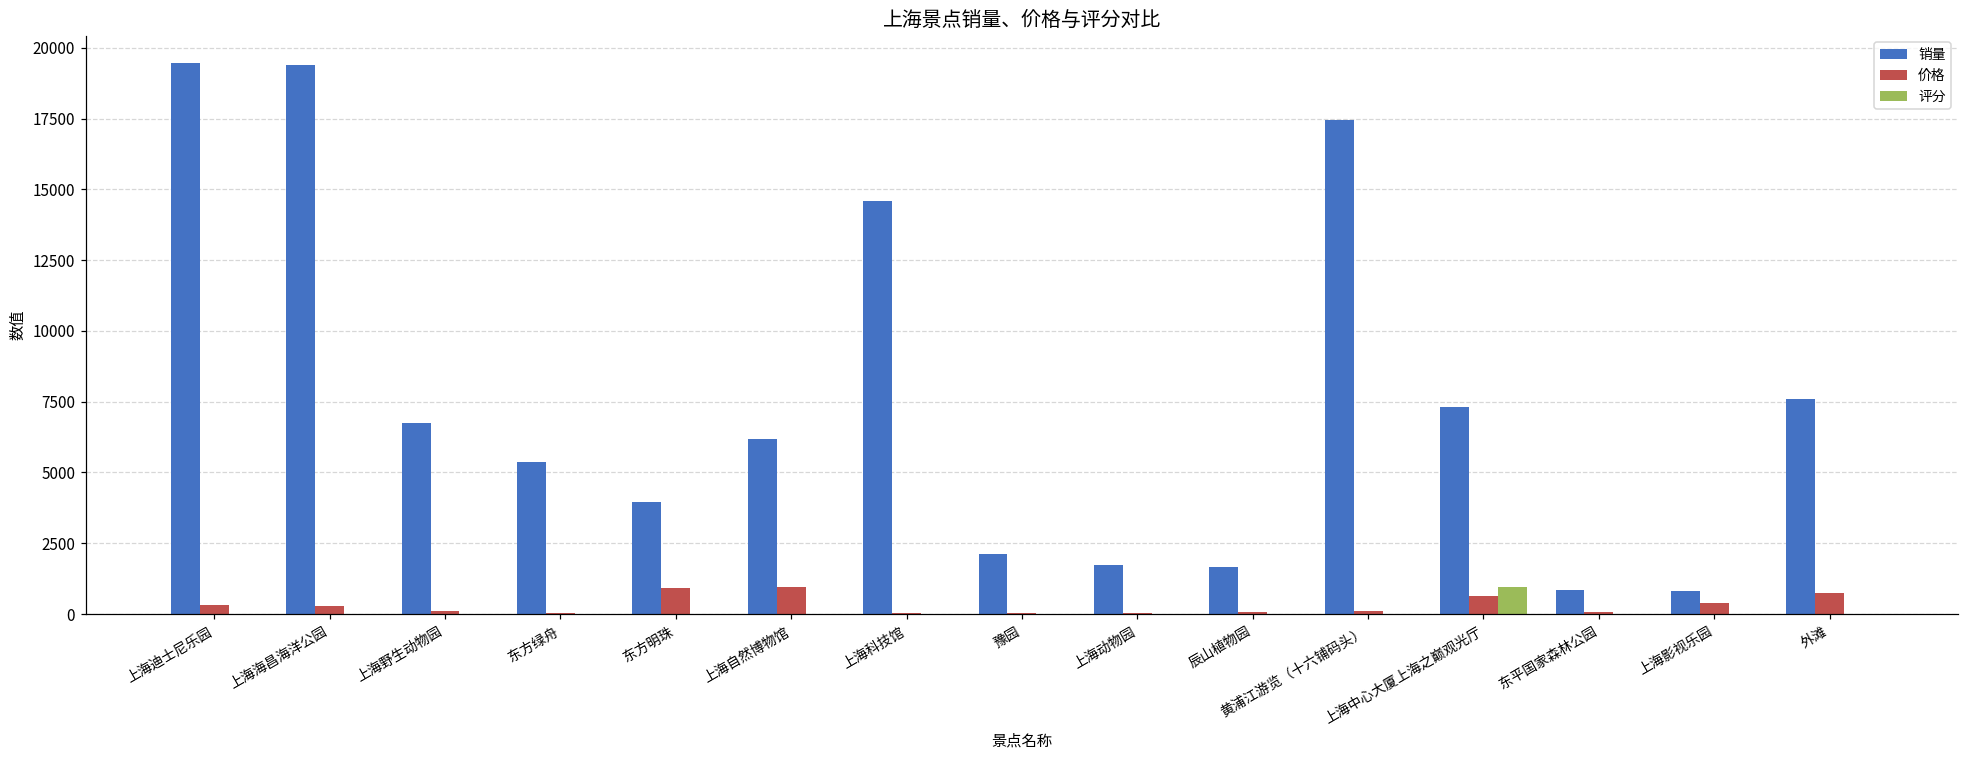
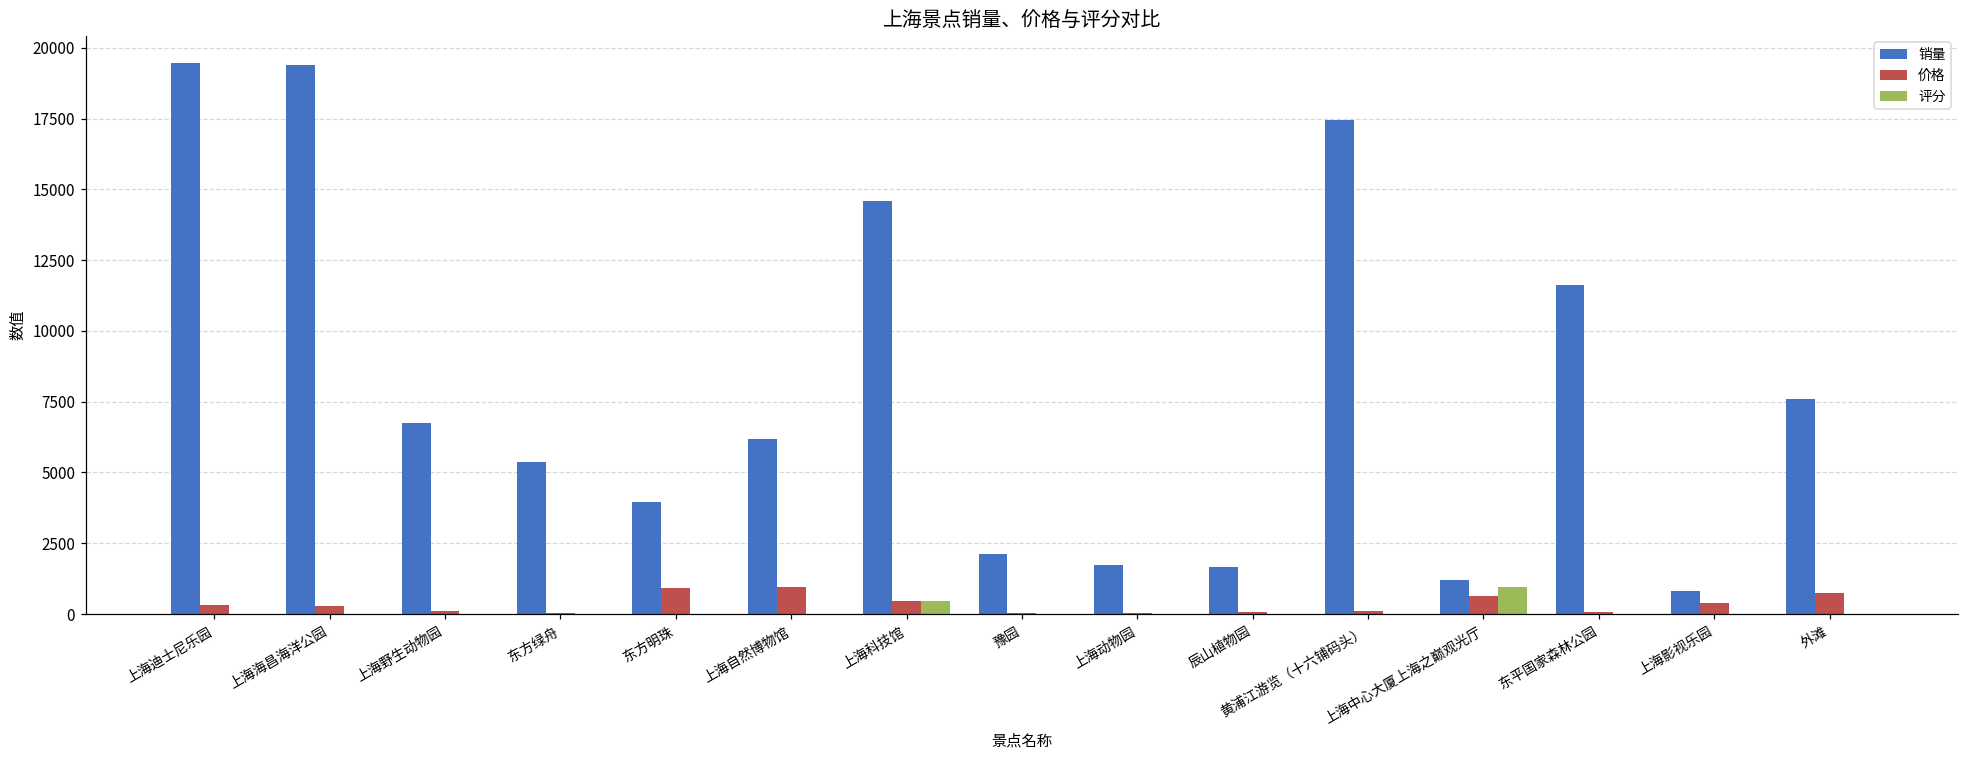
价格, 上海科技馆: 0 -> 500
评分, 上海科技馆: 0 -> 500
销量, 上海中心大厦上海之巅观光厅: 7300 -> 1200
销量, 东平国家森林公园: 800 -> 11600
